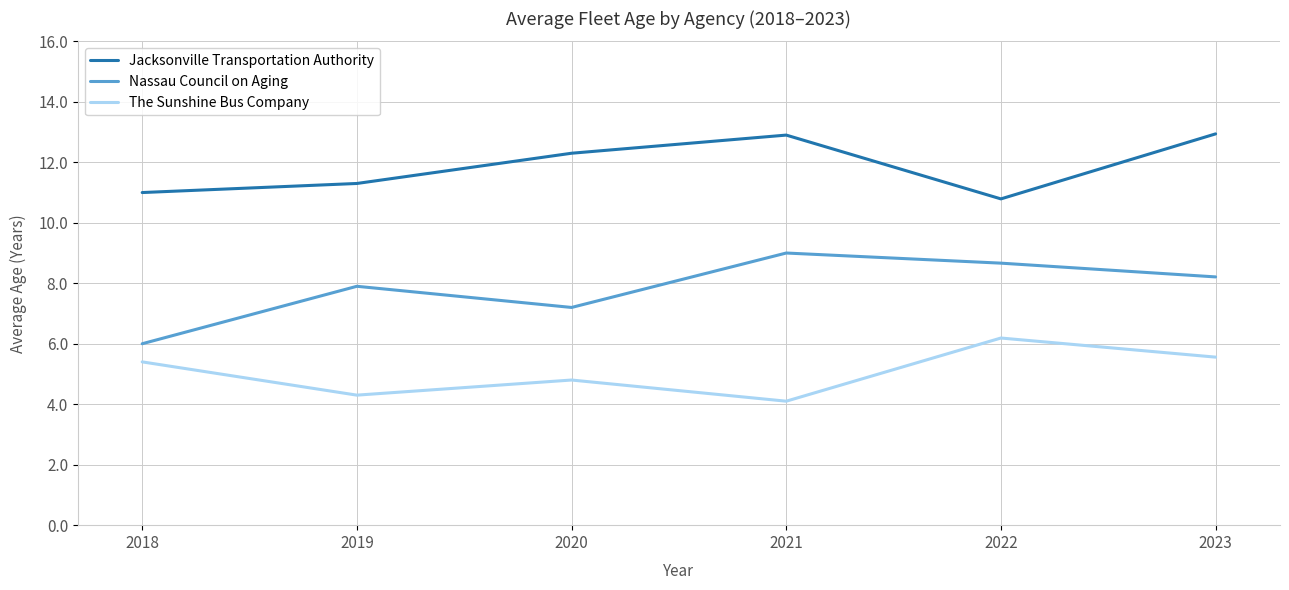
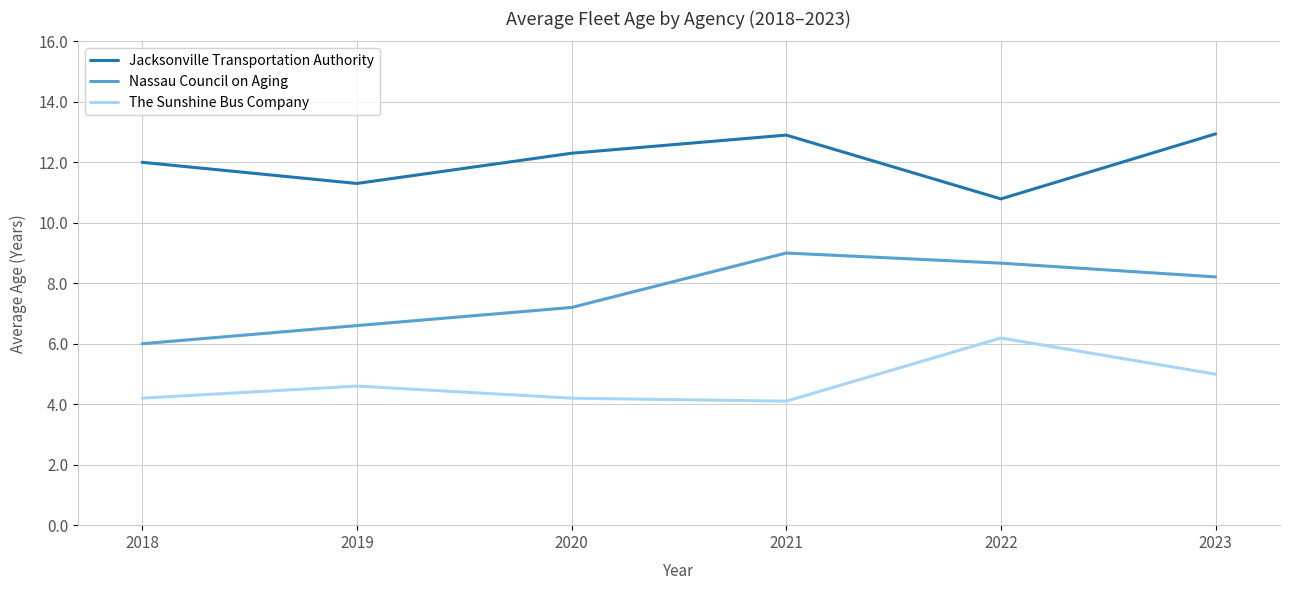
Jacksonville Transportation Authority, 2018: 11 -> 12
The Sunshine Bus Company, 2018: 5.4 -> 4.2
Nassau Council on Aging, 2019: 7.9 -> 6.6
The Sunshine Bus Company, 2019: 4.3 -> 4.6
The Sunshine Bus Company, 2020: 4.8 -> 4.2
The Sunshine Bus Company, 2023: 5.6 -> 5.0
